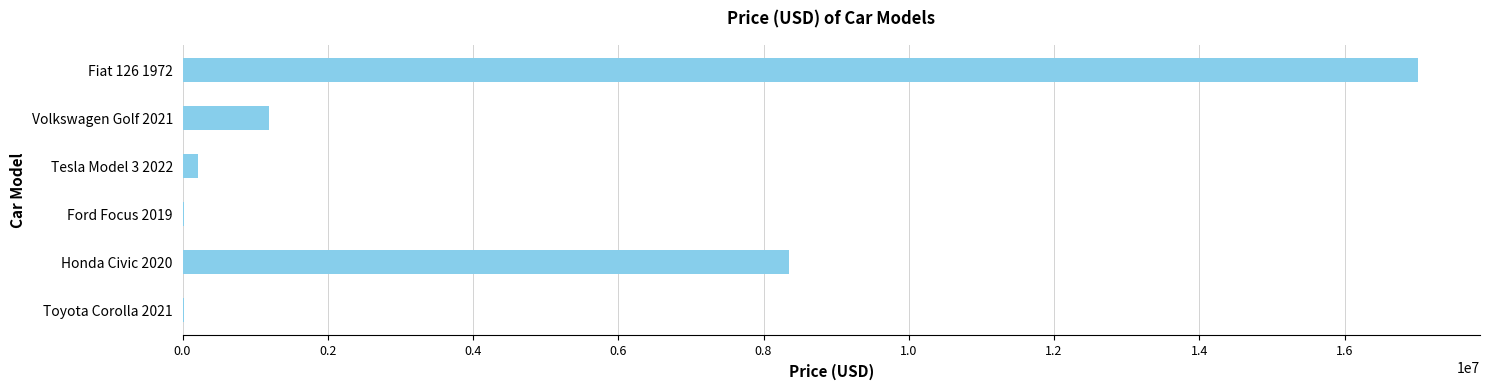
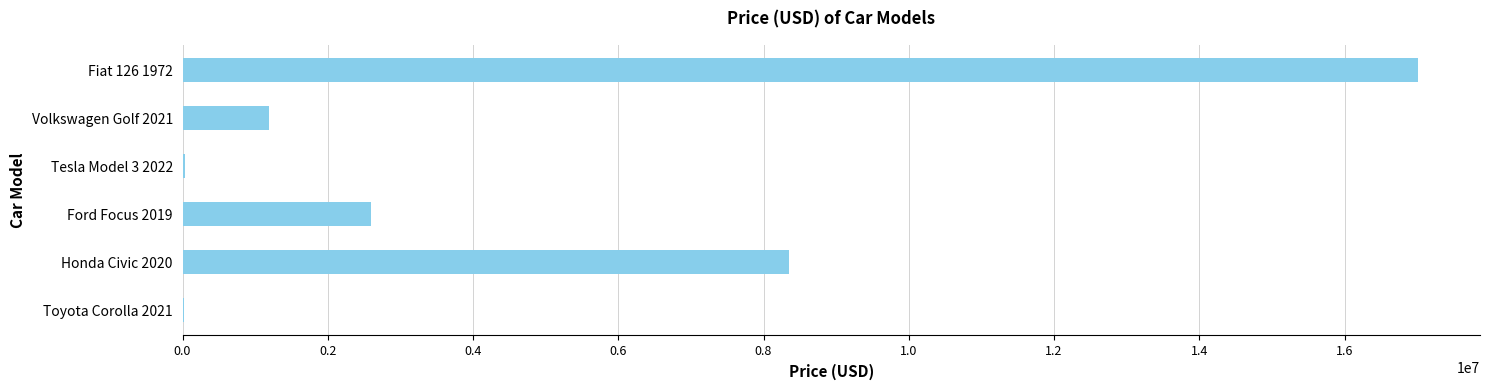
Tesla Model 3 2022: 200000 -> 0
Ford Focus 2019: 0 -> 2600000
